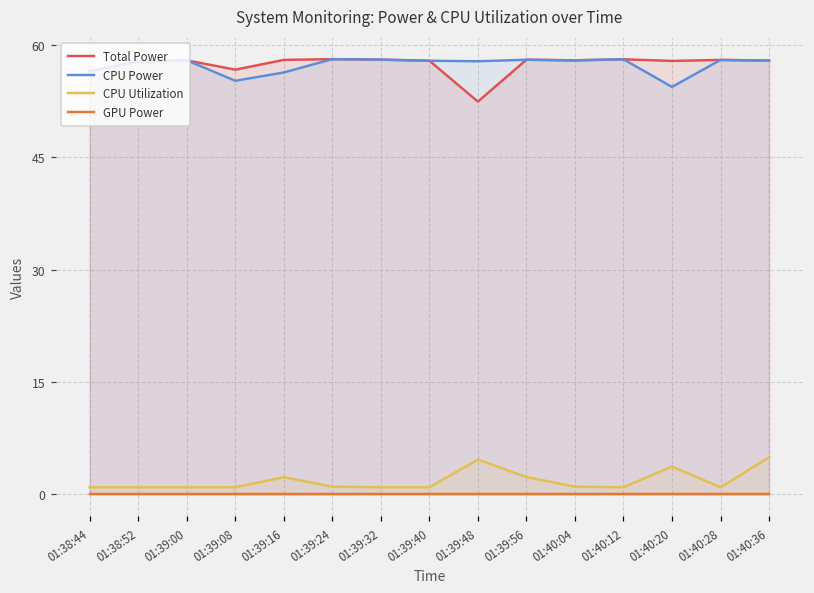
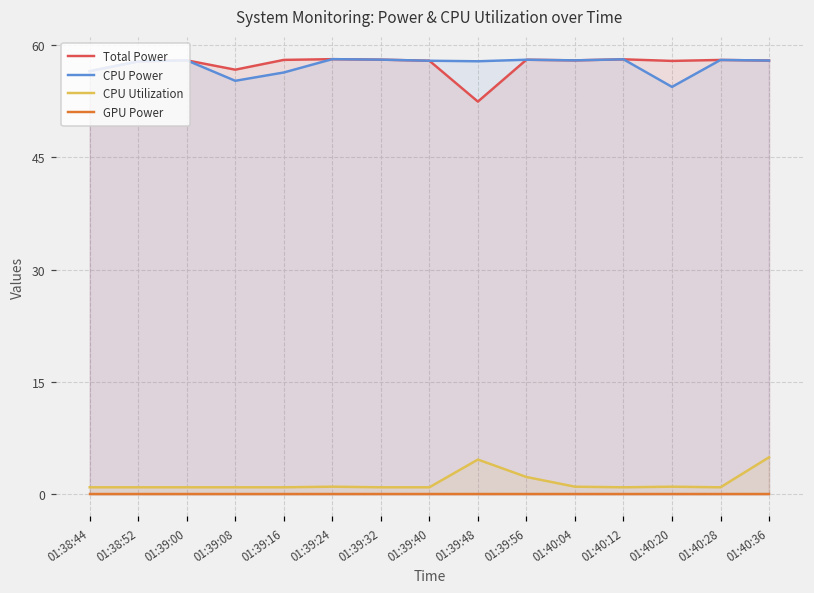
CPU Utilization, 01:39:16: 2 -> 1
CPU Utilization, 01:40:20: 4 -> 1
